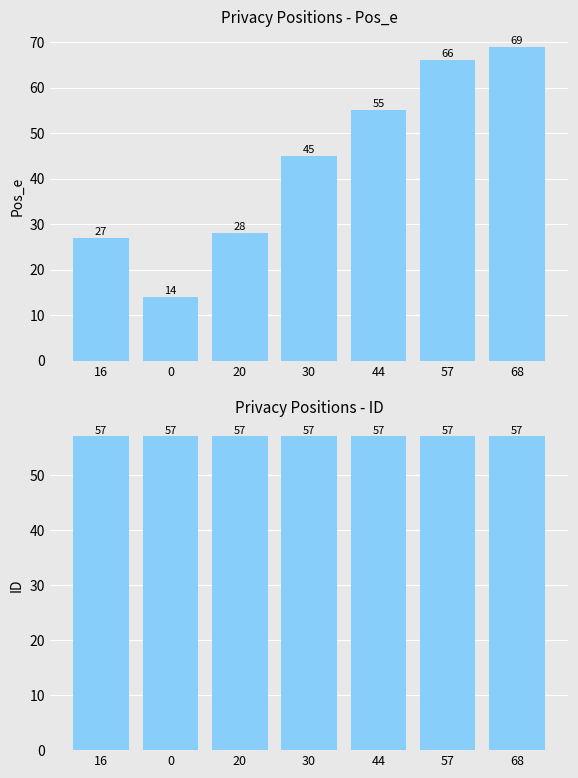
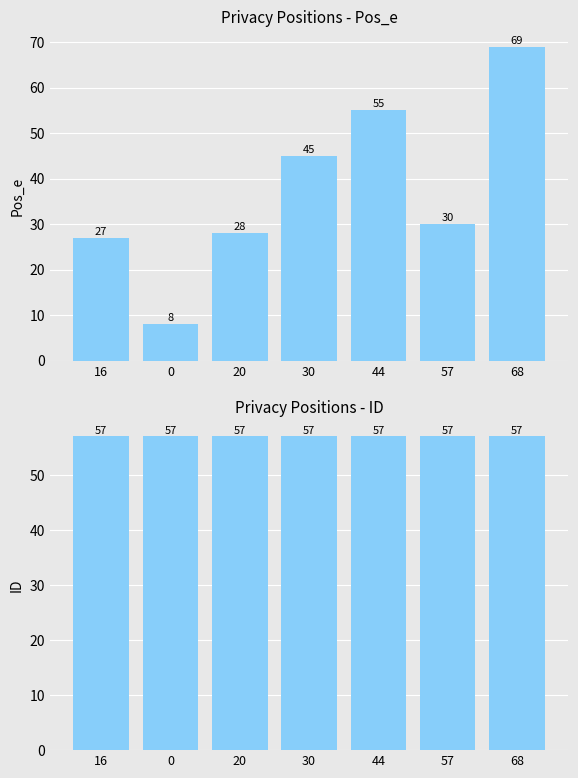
Privacy Positions - Pos_e, 0: 14 -> 8
Privacy Positions - Pos_e, 57: 66 -> 30
